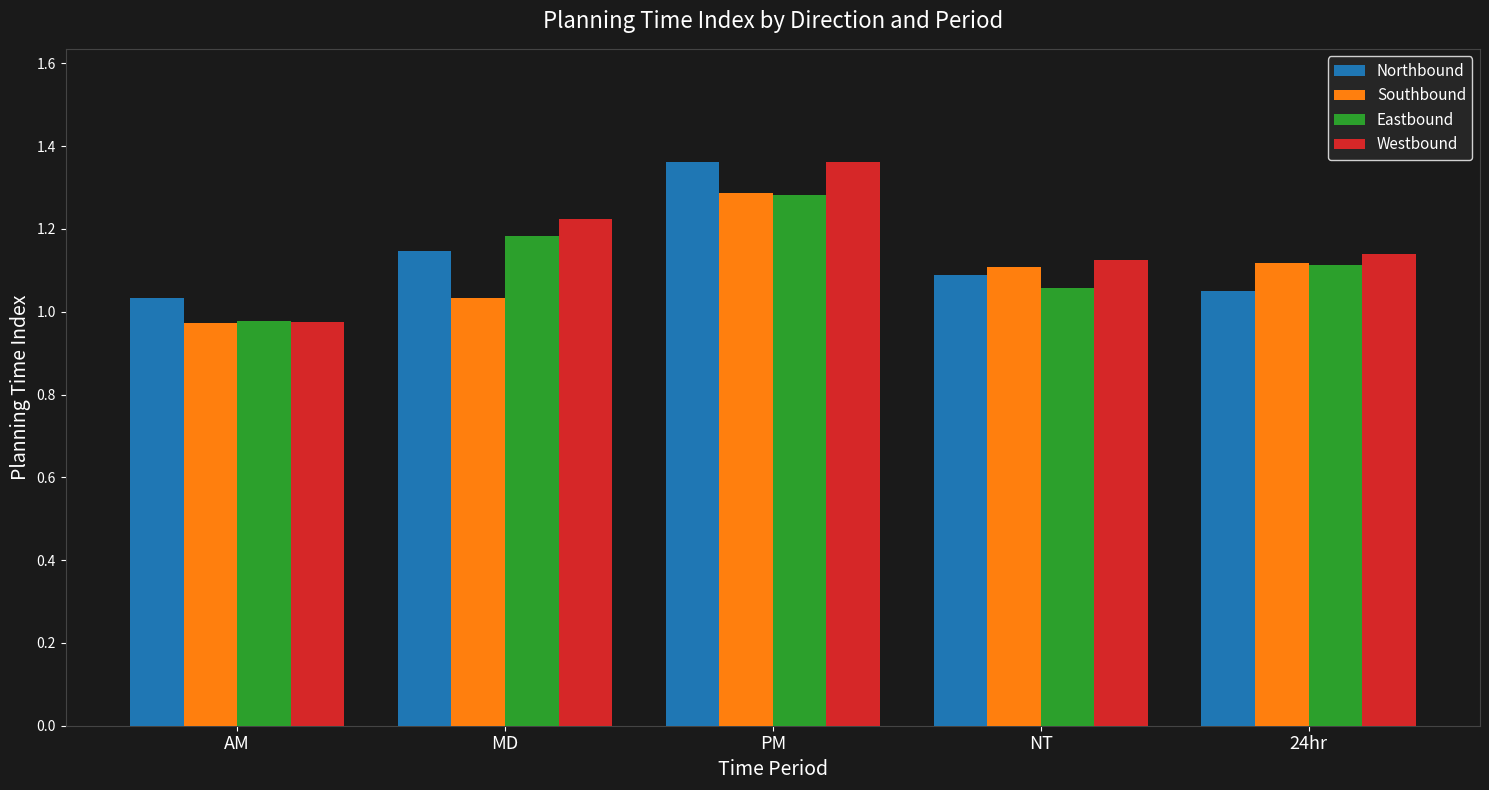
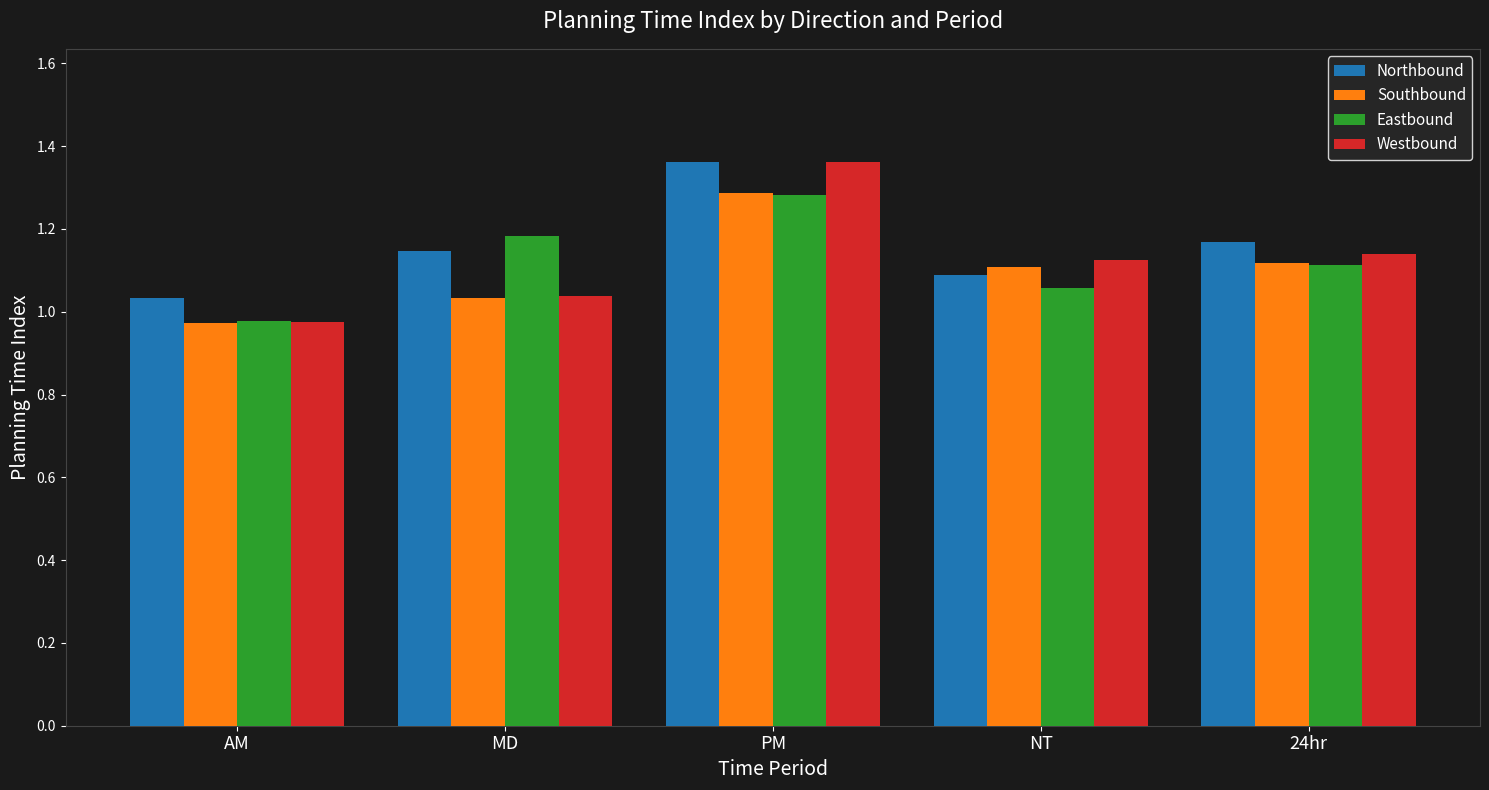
Westbound, MD: 1.22 -> 1.04
Northbound, 24hr: 1.05 -> 1.17
